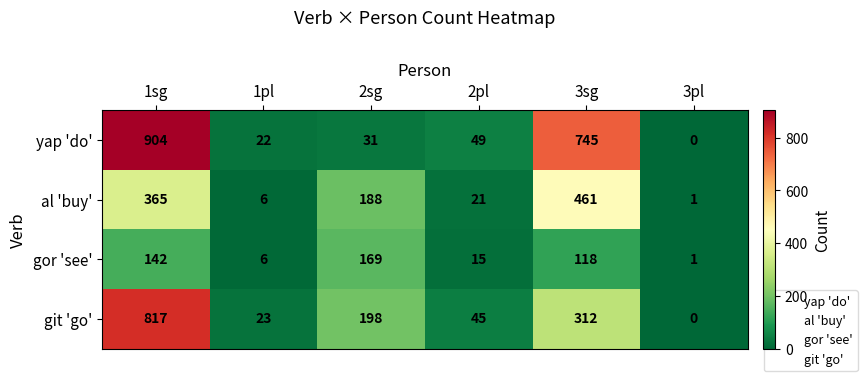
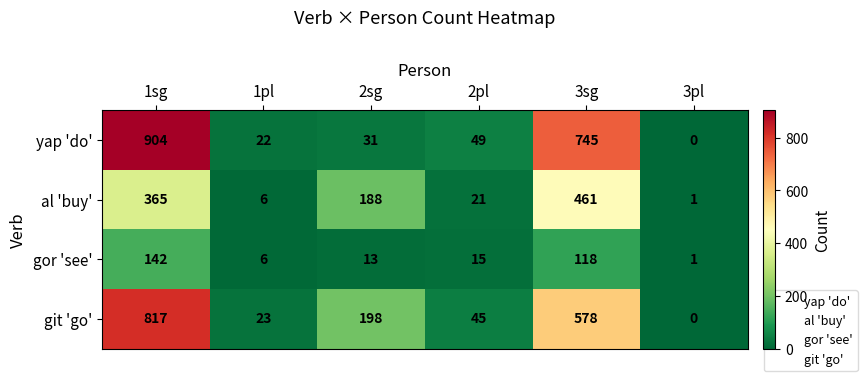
gor 'see', 2sg: 169 -> 13
git 'go', 3sg: 312 -> 578
